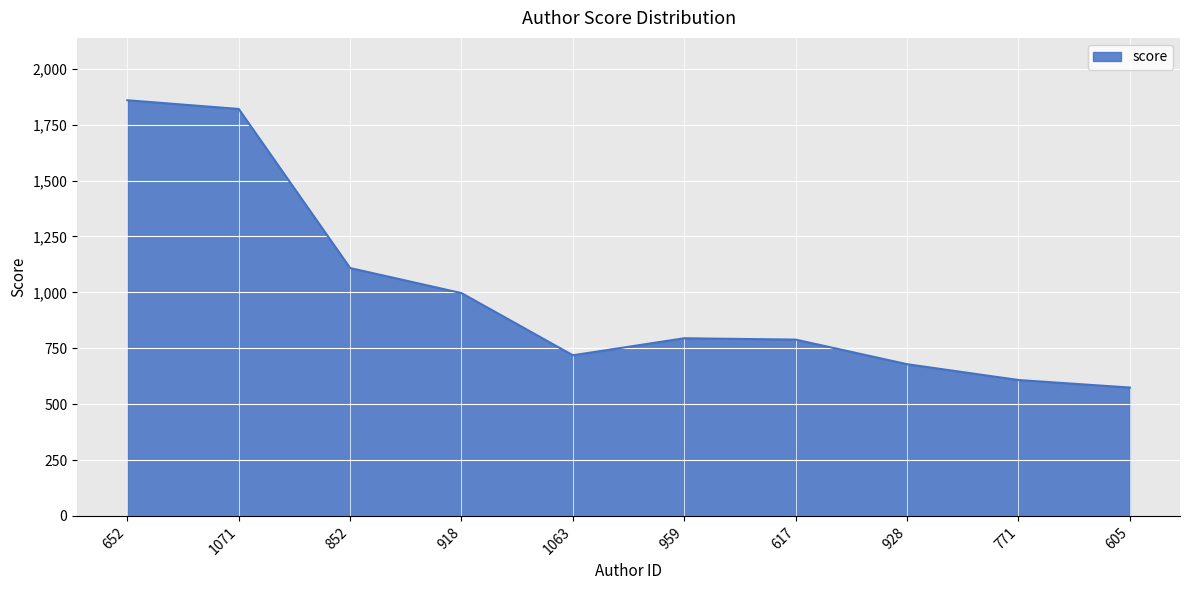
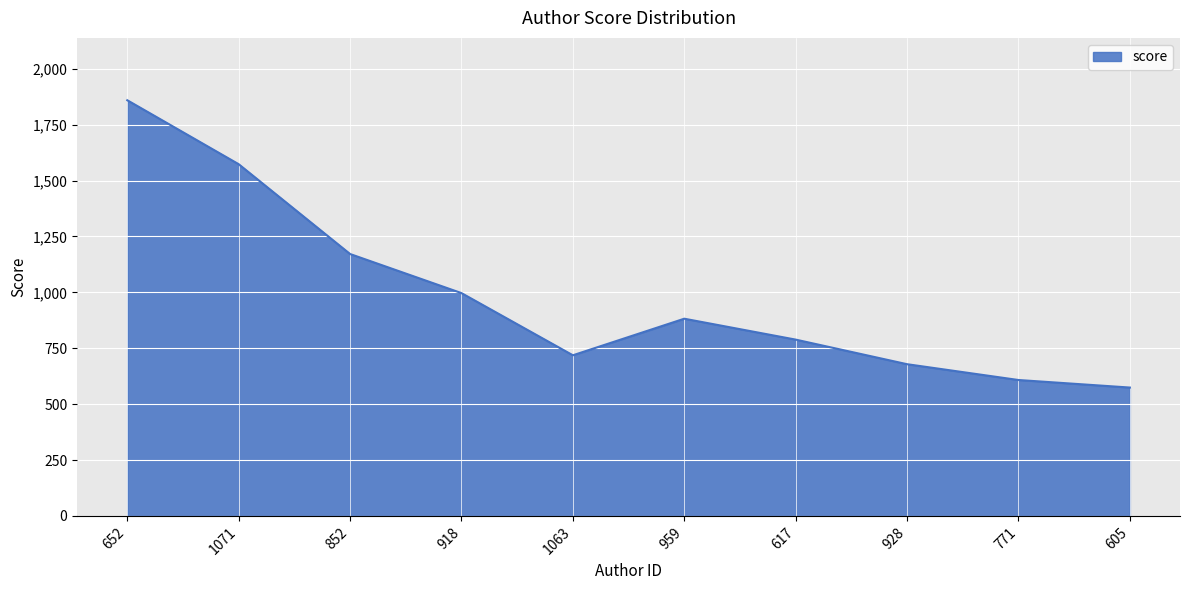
1071: 1,820 -> 1,570
852: 1,110 -> 1,170
959: 790 -> 880
